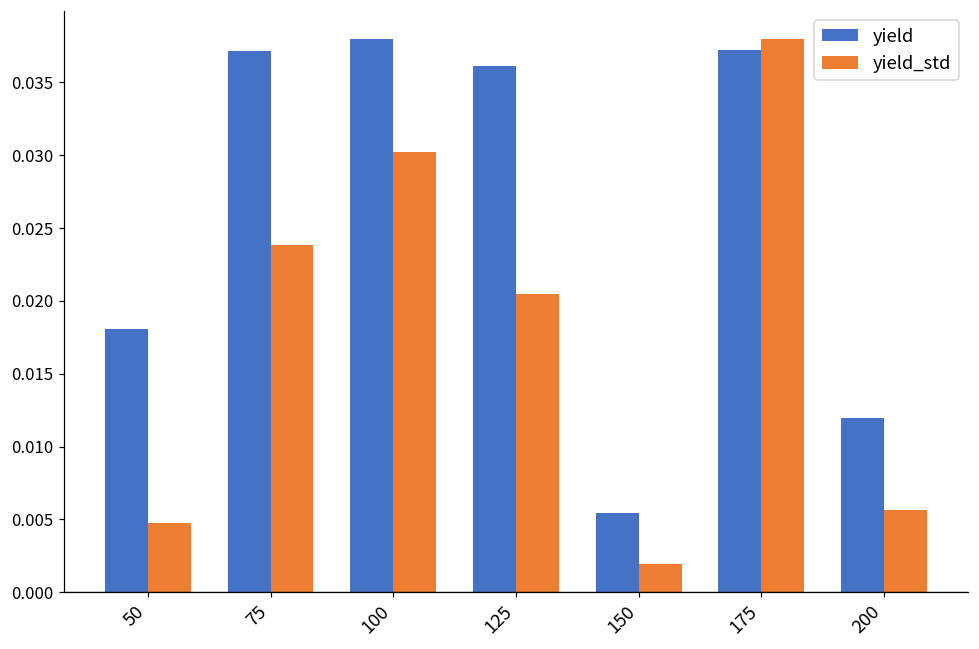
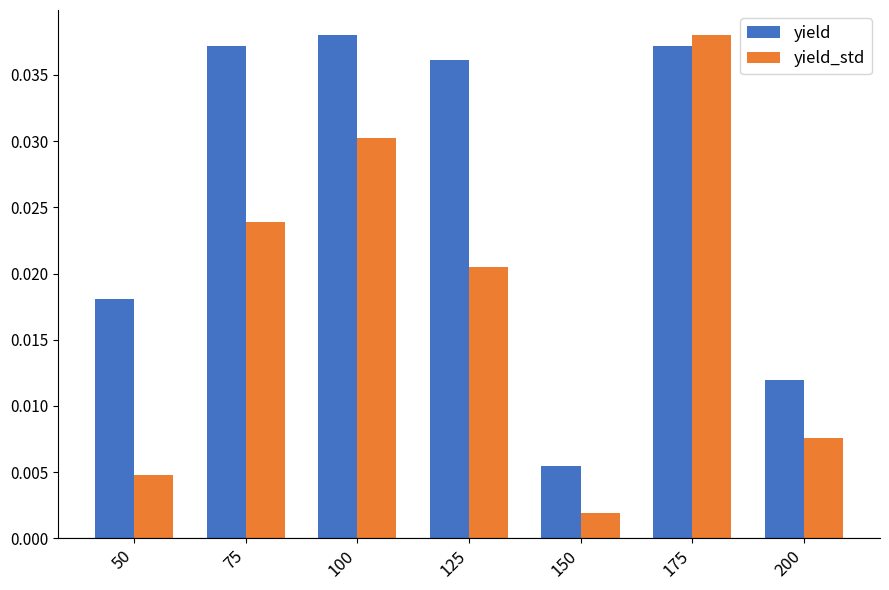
yield_std, 200: 0.0056 -> 0.0076
